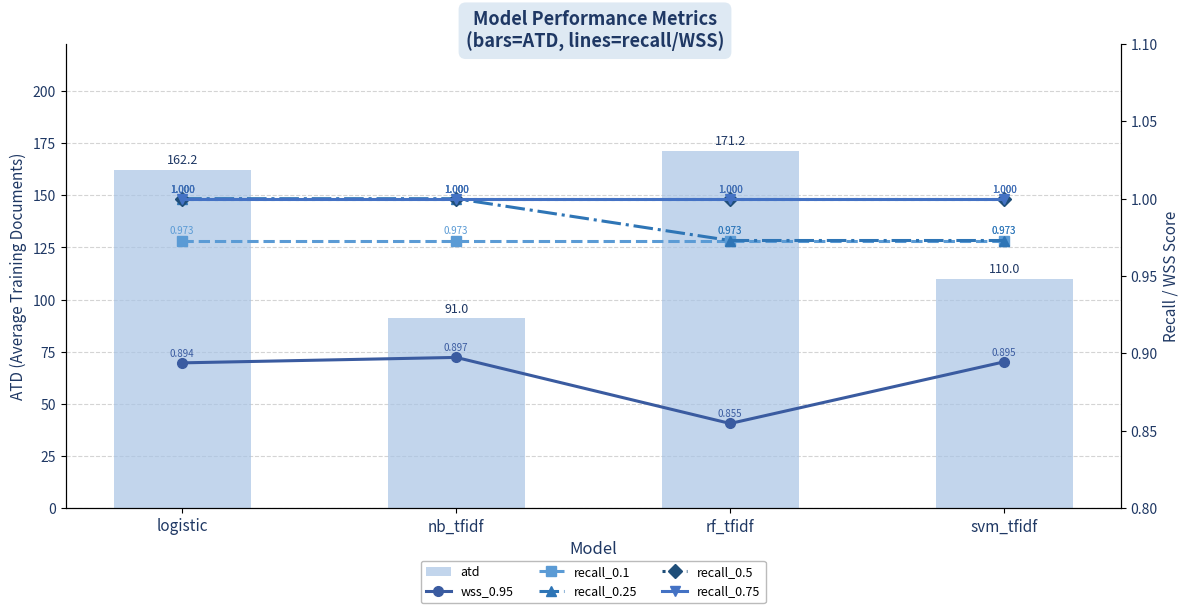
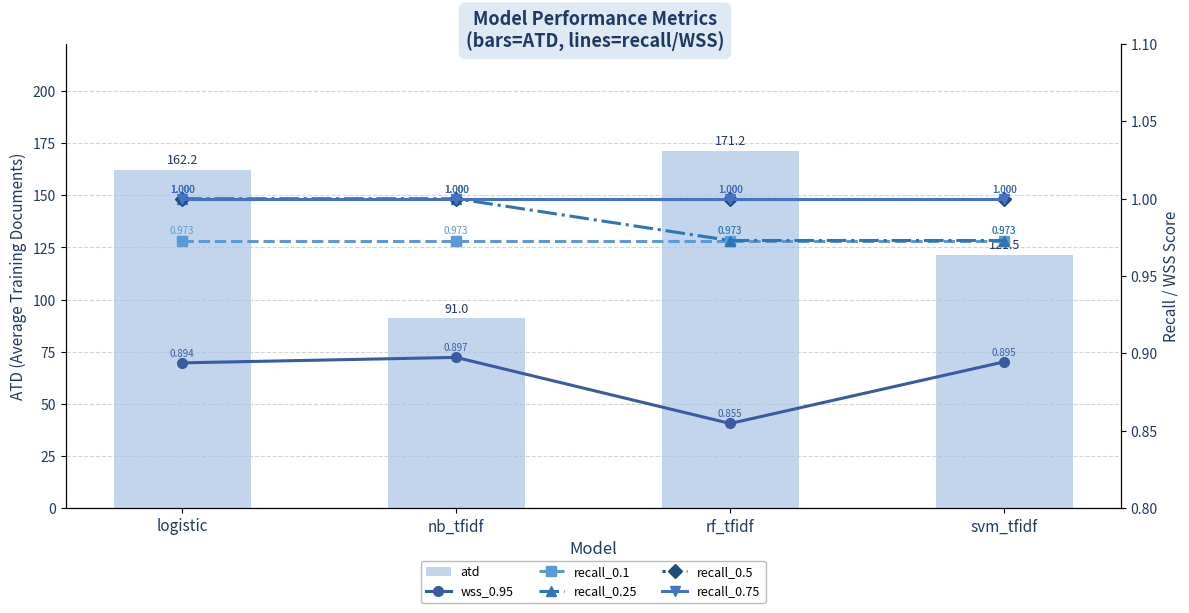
atd, svm_tfidf: 110.0 -> 121.5
